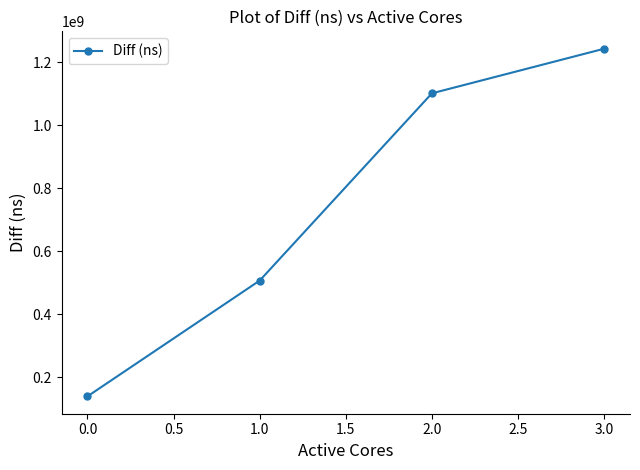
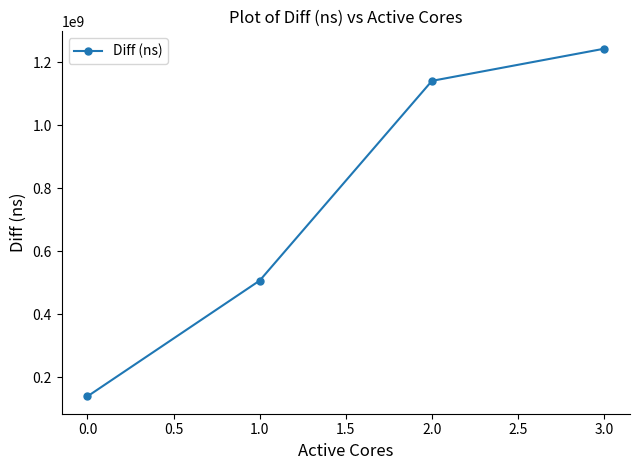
2.0: 1100000000 -> 1140000000
